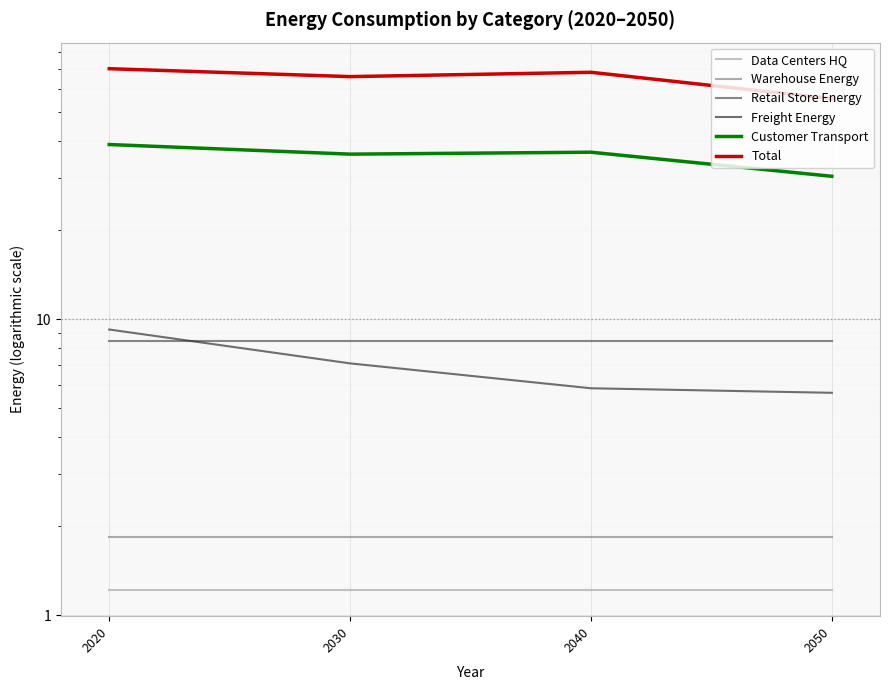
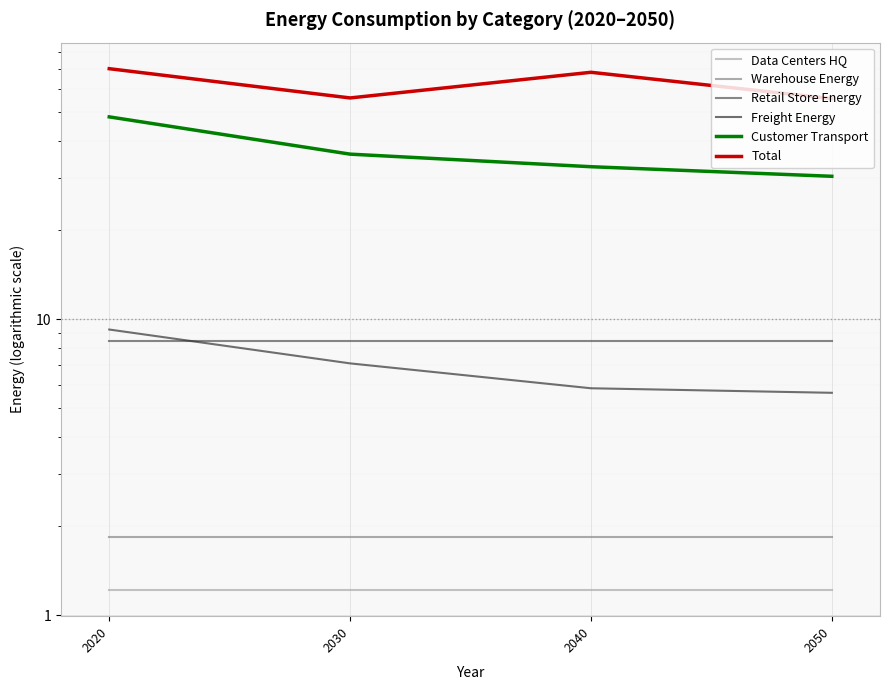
Customer Transport, 2020: 39 -> 48
Total, 2030: 66 -> 56
Customer Transport, 2040: 37 -> 33
